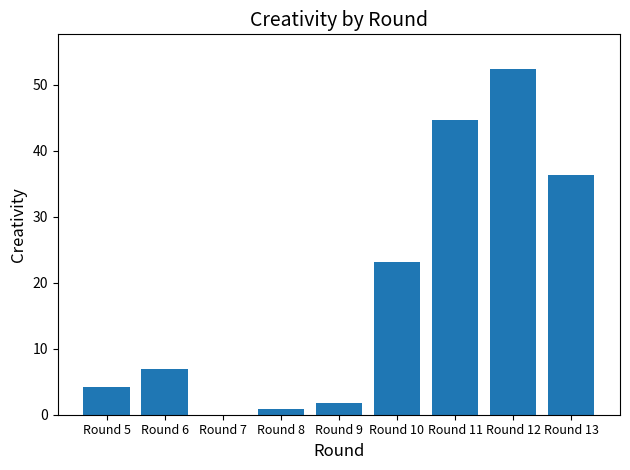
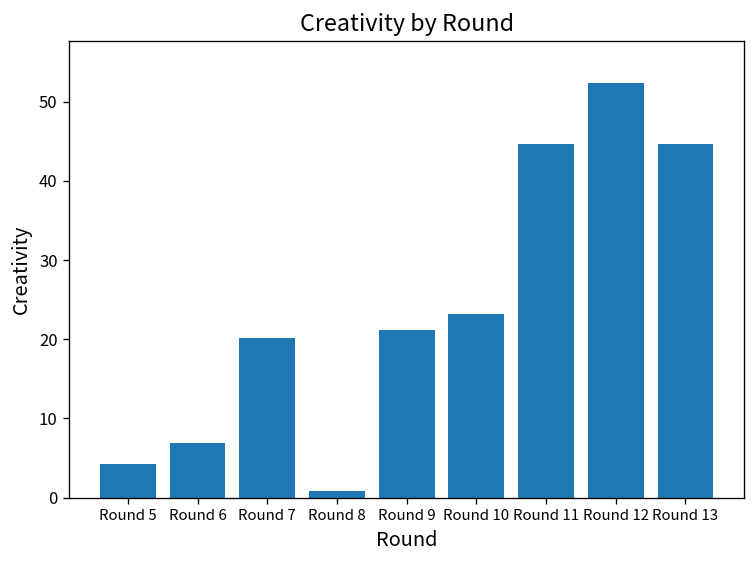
Round 7: 0 -> 20
Round 9: 2 -> 21
Round 13: 36 -> 45
